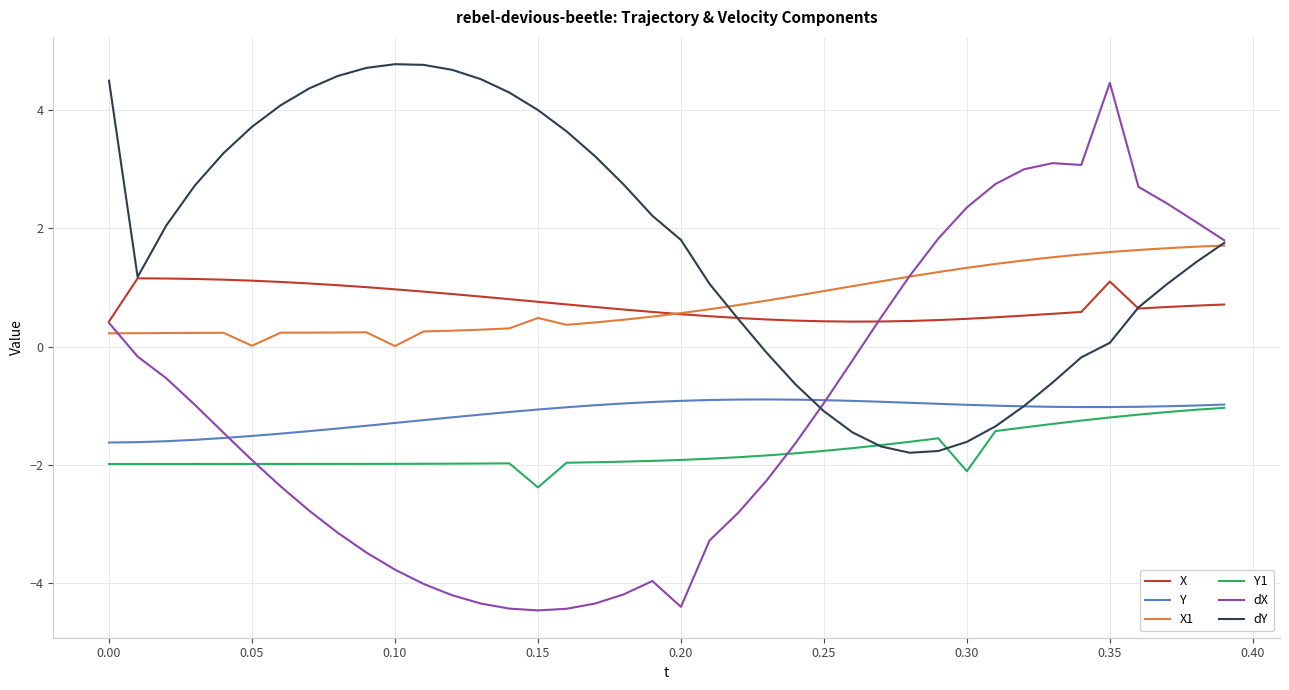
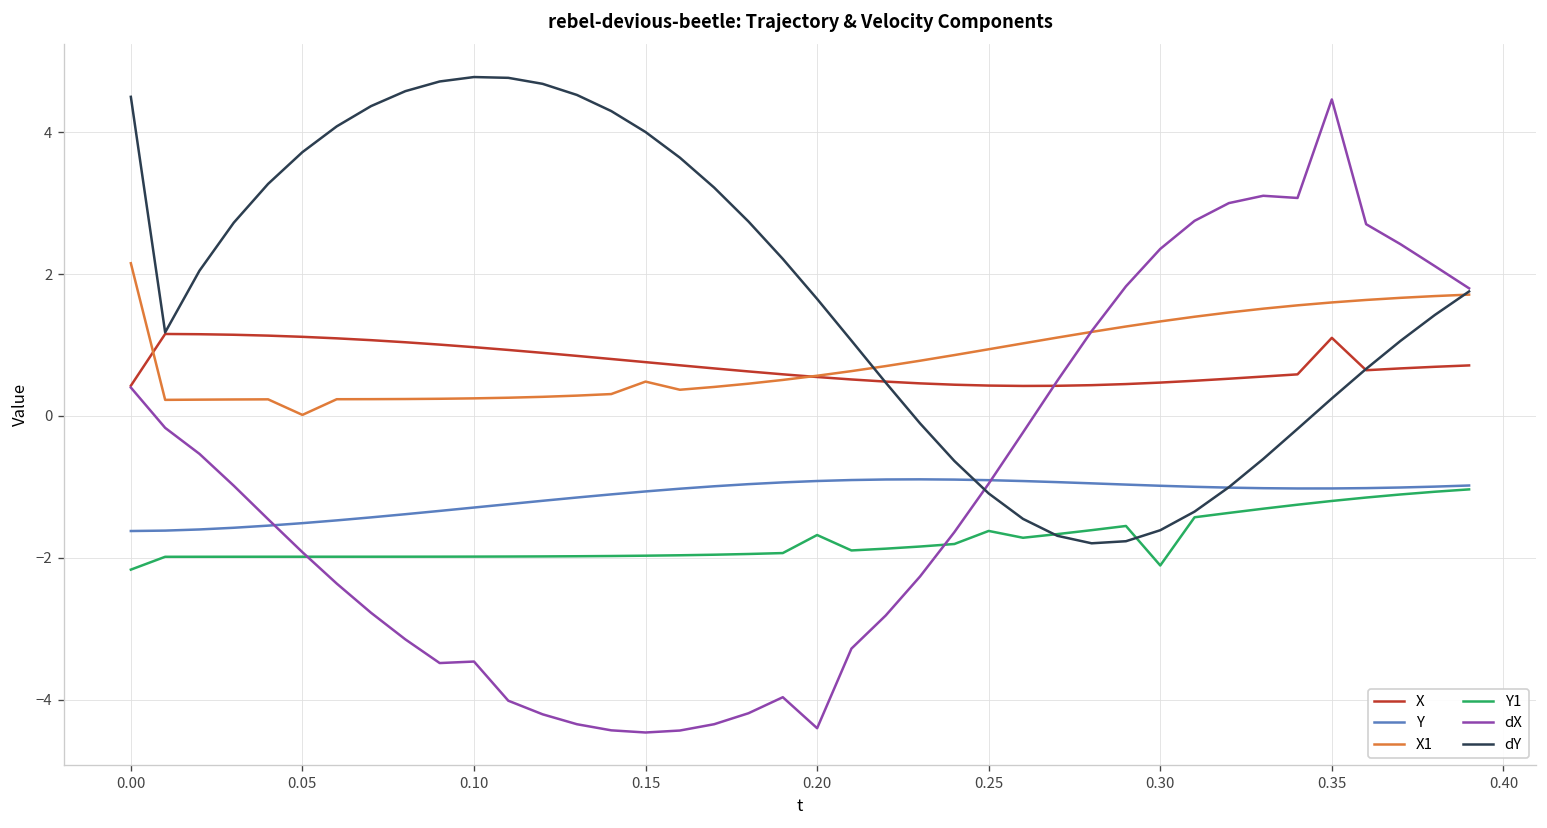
X1, 0.00: 0.2 -> 2.2
Y1, 0.00: -2.0 -> -2.2
X1, 0.10: 0.0 -> 0.2
dX, 0.10: -3.8 -> -3.5
Y1, 0.15: -2.4 -> -2.0
Y1, 0.20: -1.9 -> -1.7
dY, 0.20: 1.8 -> 1.6
Y1, 0.25: -1.8 -> -1.6
dY, 0.35: 0.1 -> 0.2
